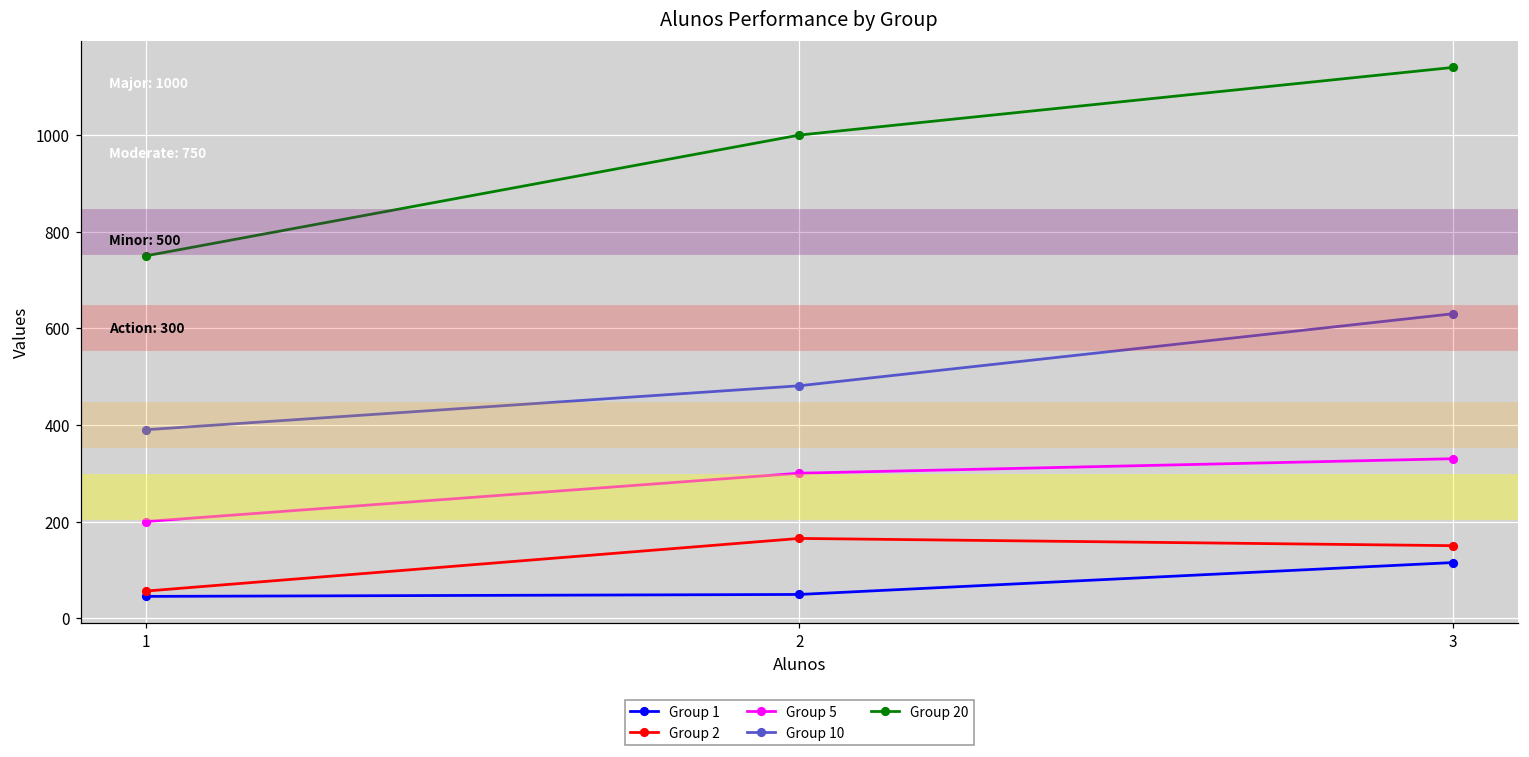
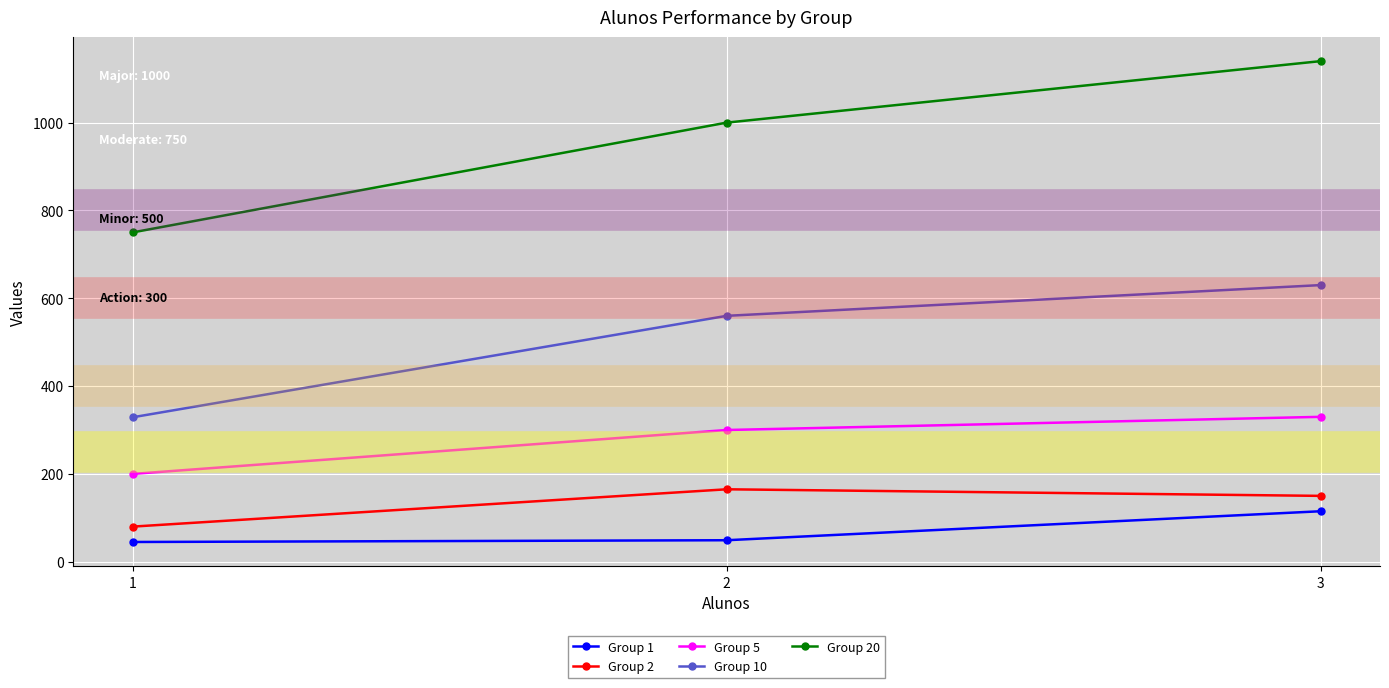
Group 2, 1: 60 -> 80
Group 10, 1: 390 -> 330
Group 10, 2: 480 -> 560
